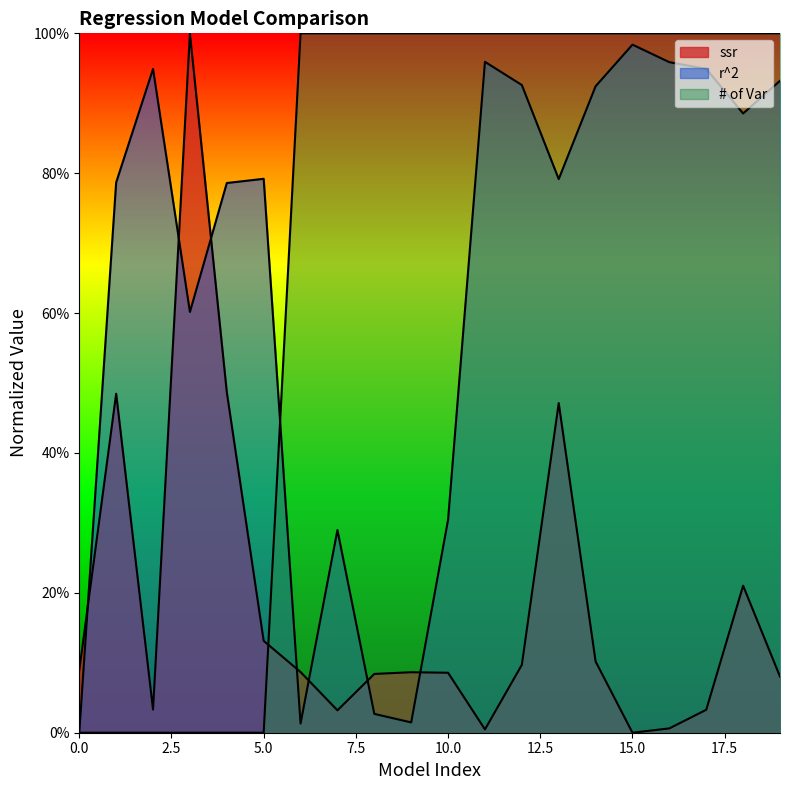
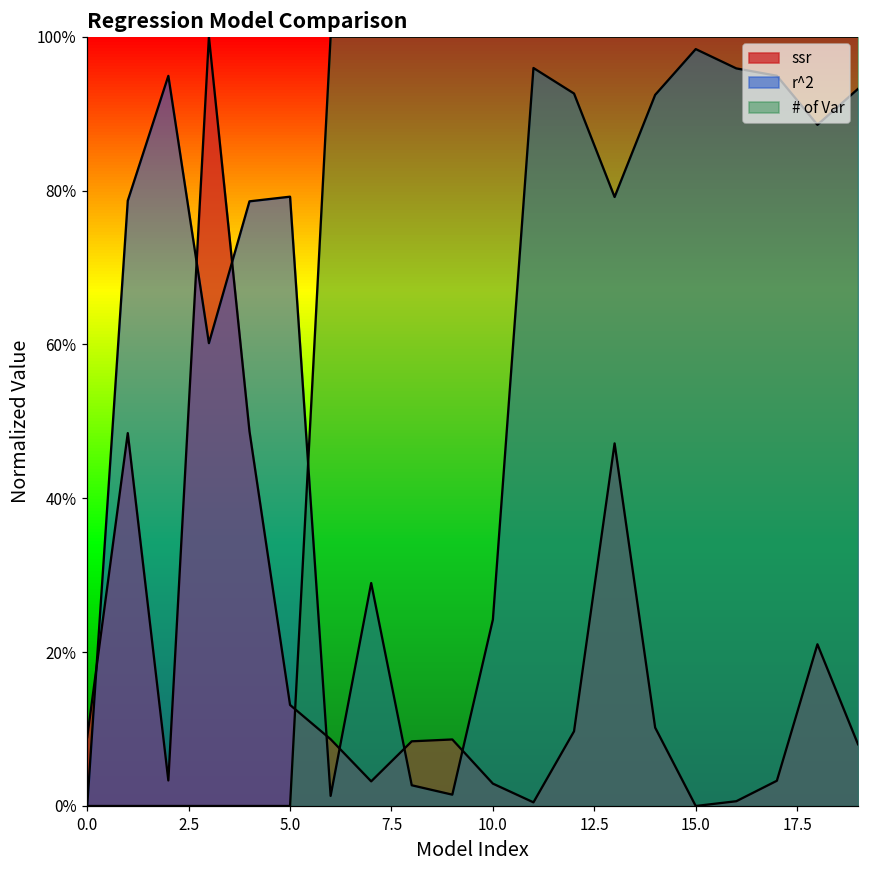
ssr, 10.0: 9% -> 3%
r^2, 10.0: 30% -> 24%
